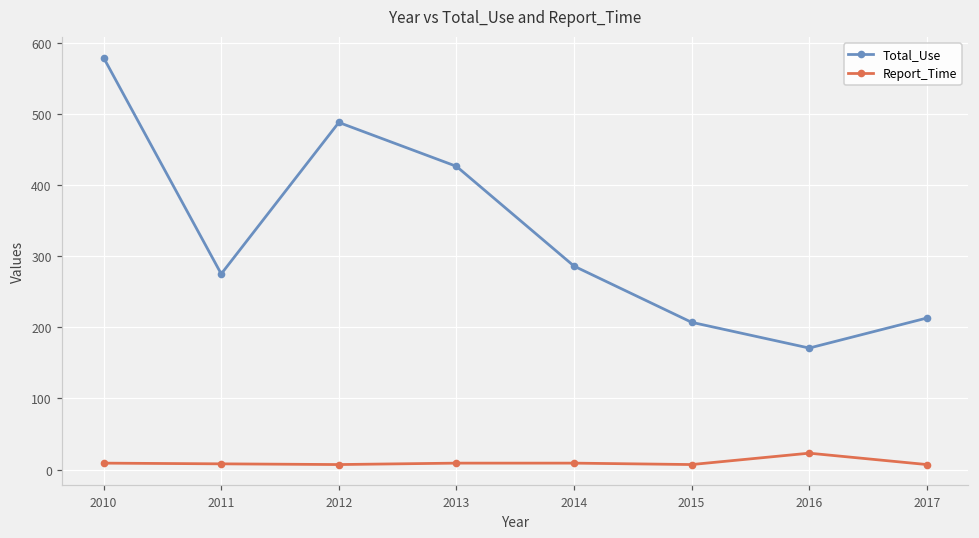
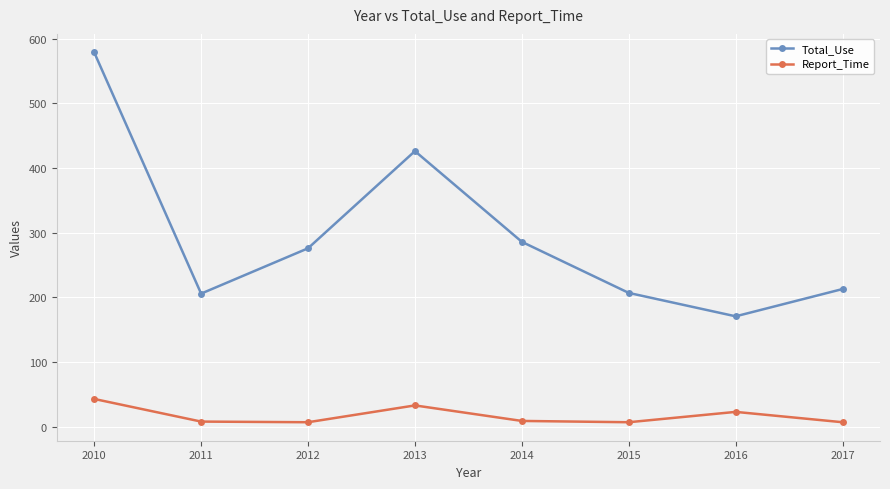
Report_Time, 2010: 10 -> 40
Total_Use, 2011: 280 -> 210
Total_Use, 2012: 490 -> 280
Report_Time, 2013: 10 -> 30
